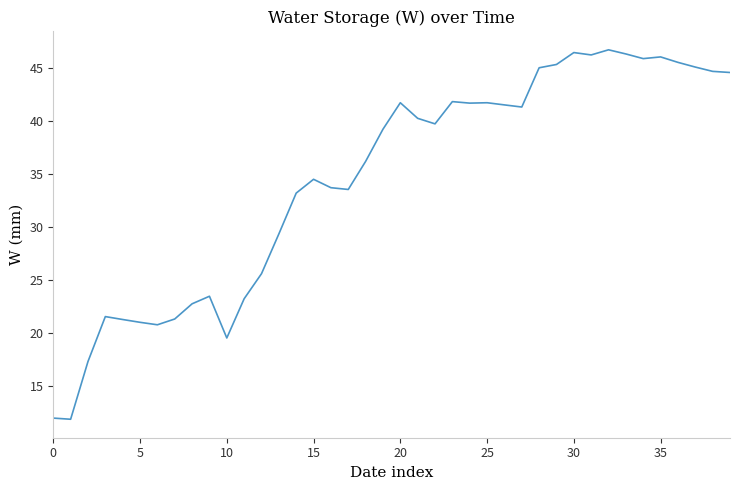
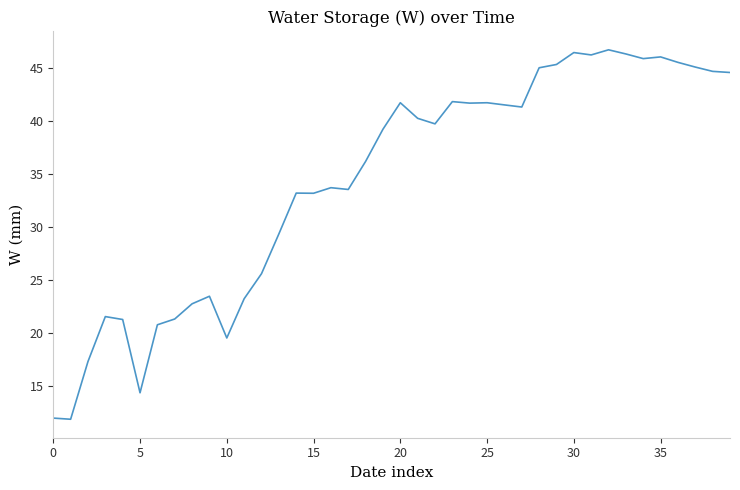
5: 21.0 -> 14.4
15: 34.5 -> 33.2
